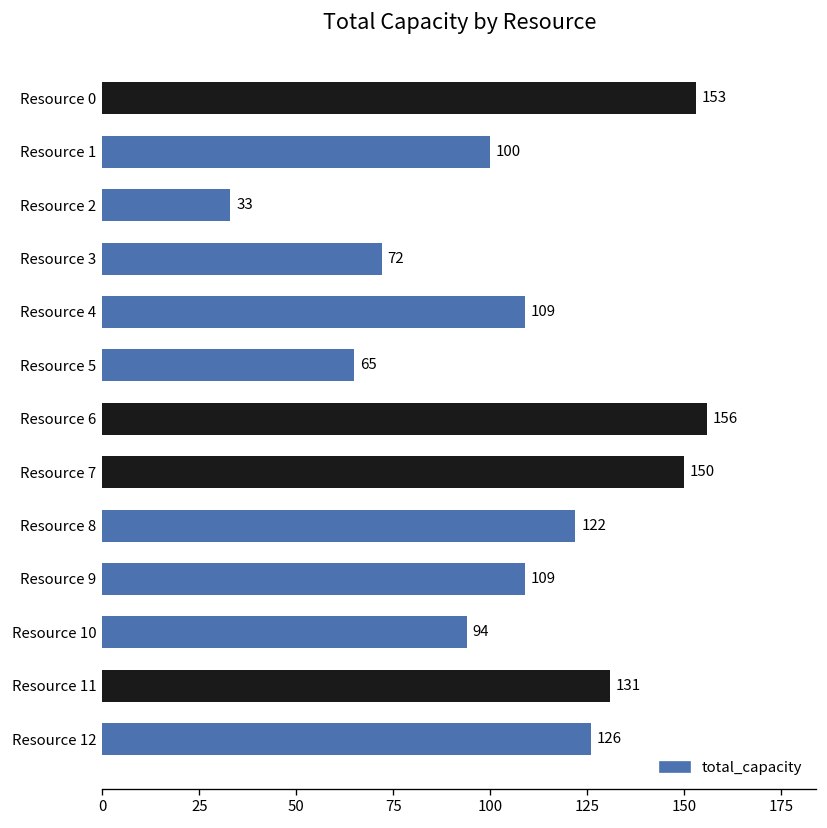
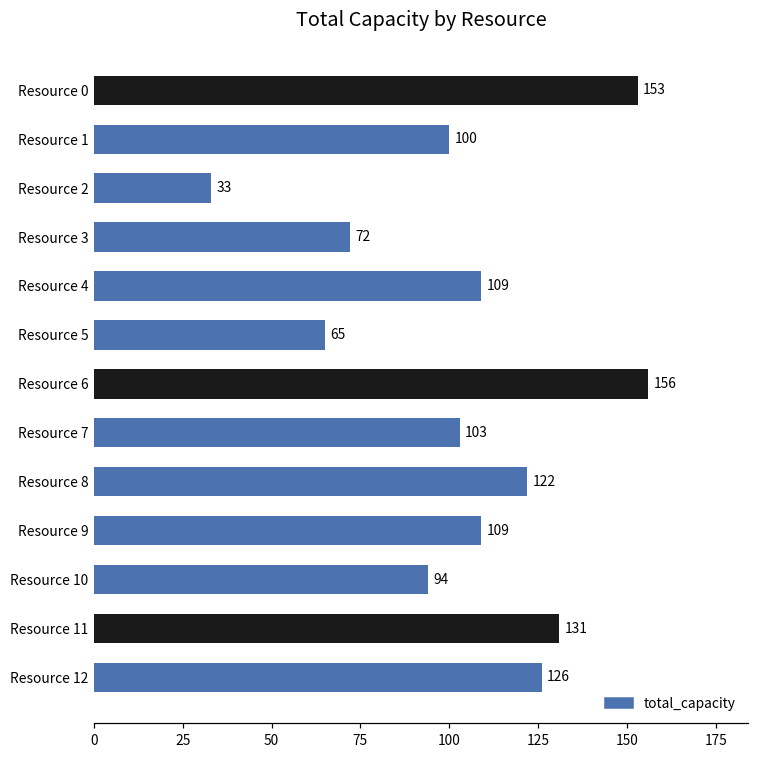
Resource 7: 150 -> 103
